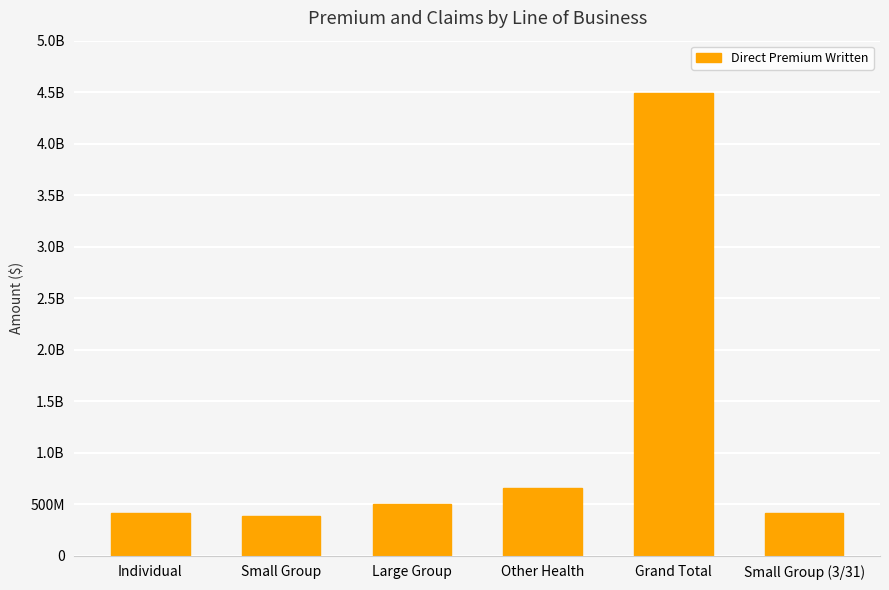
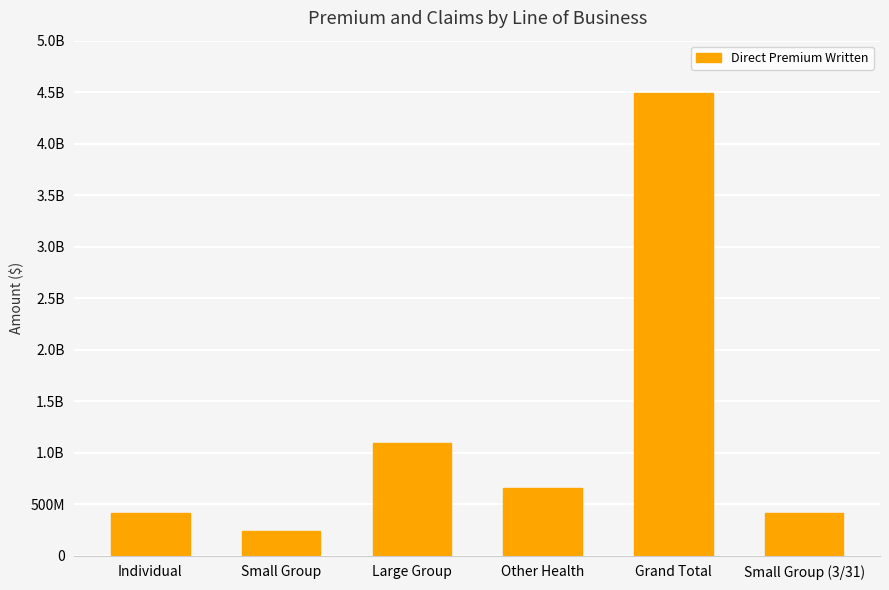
Small Group: 380000000 -> 240000000
Large Group: 500000000 -> 1090000000
